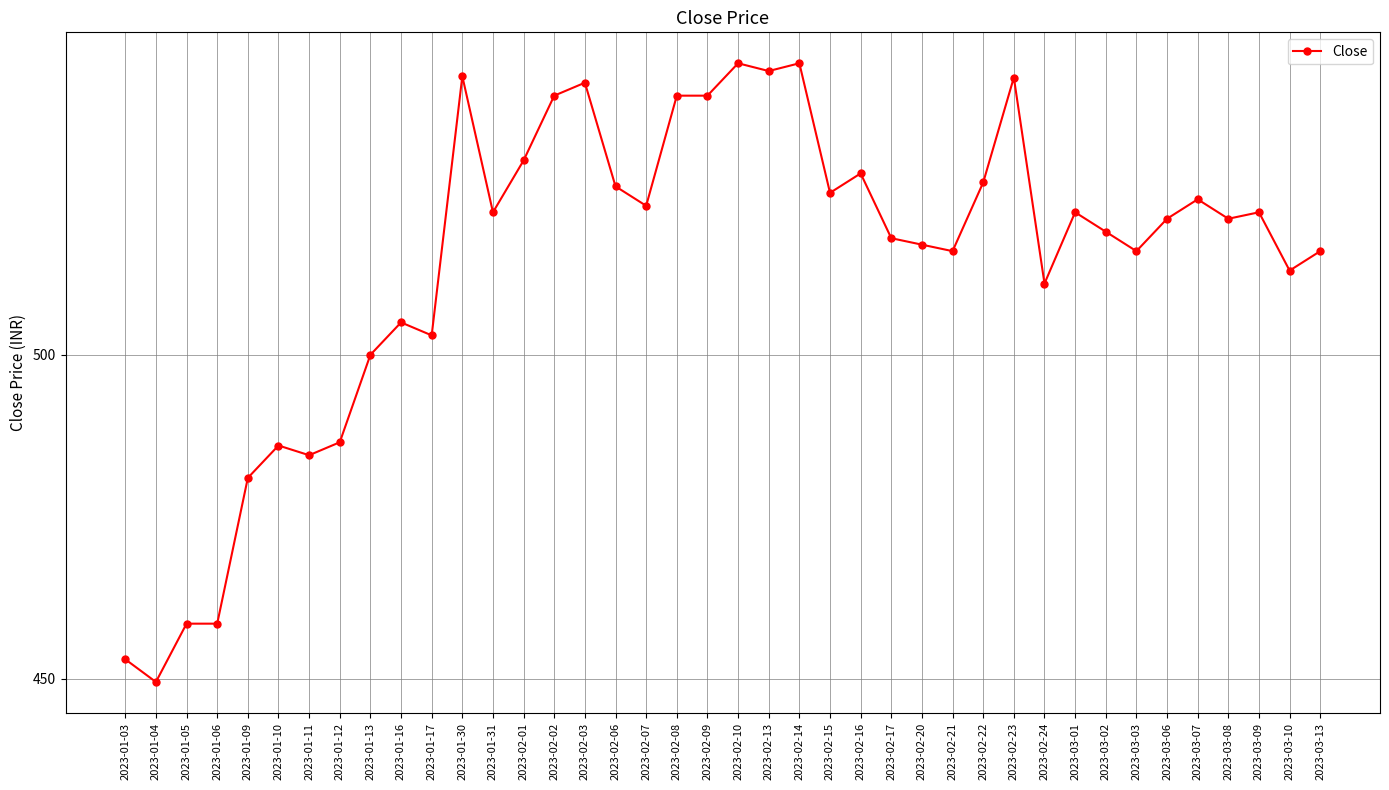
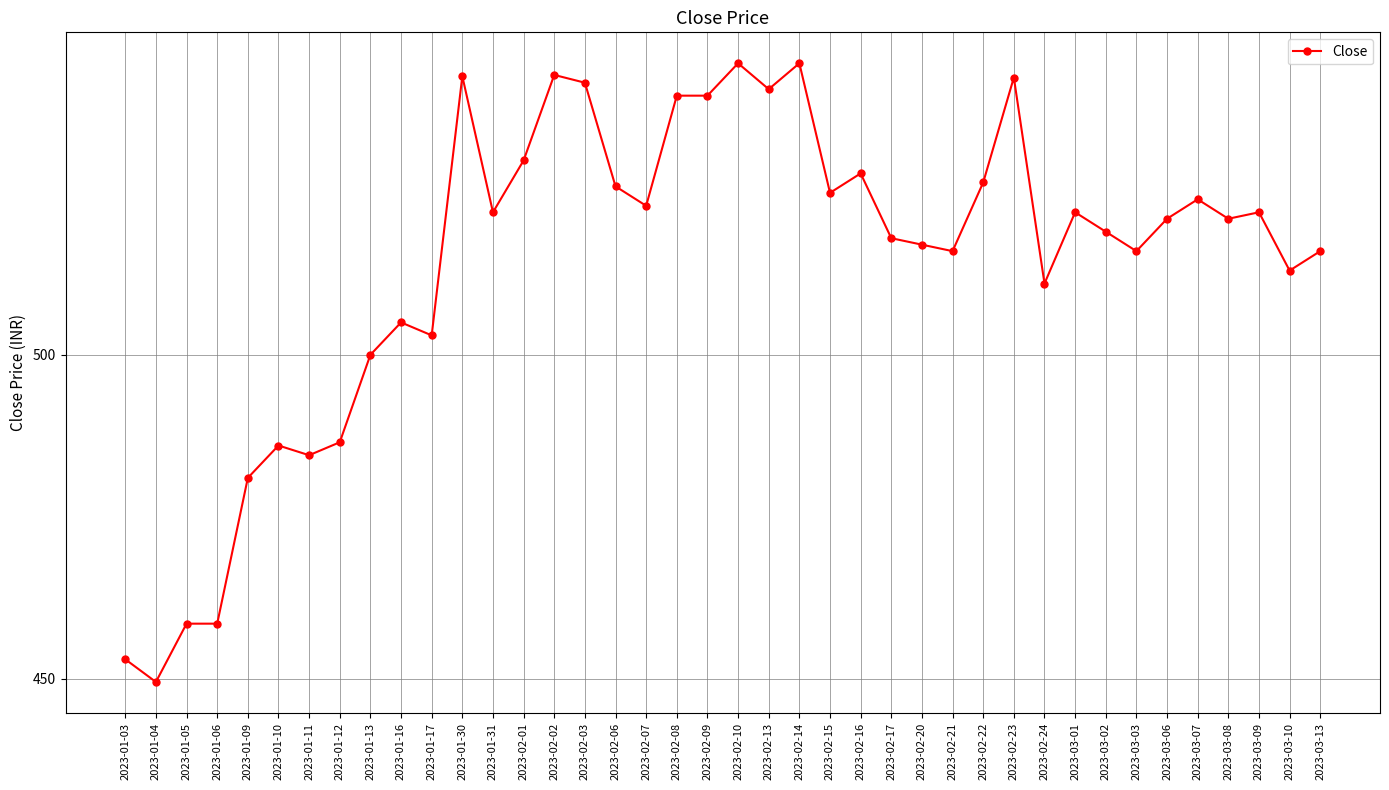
2023-02-02: 540 -> 543
2023-02-13: 544 -> 541
